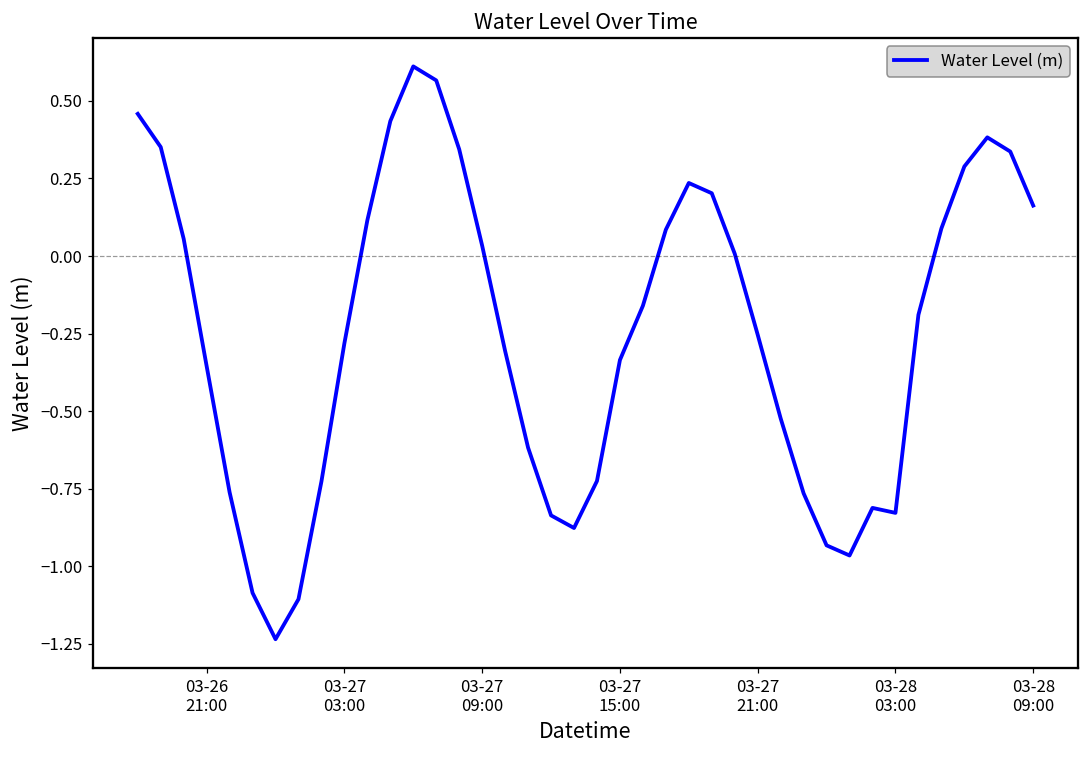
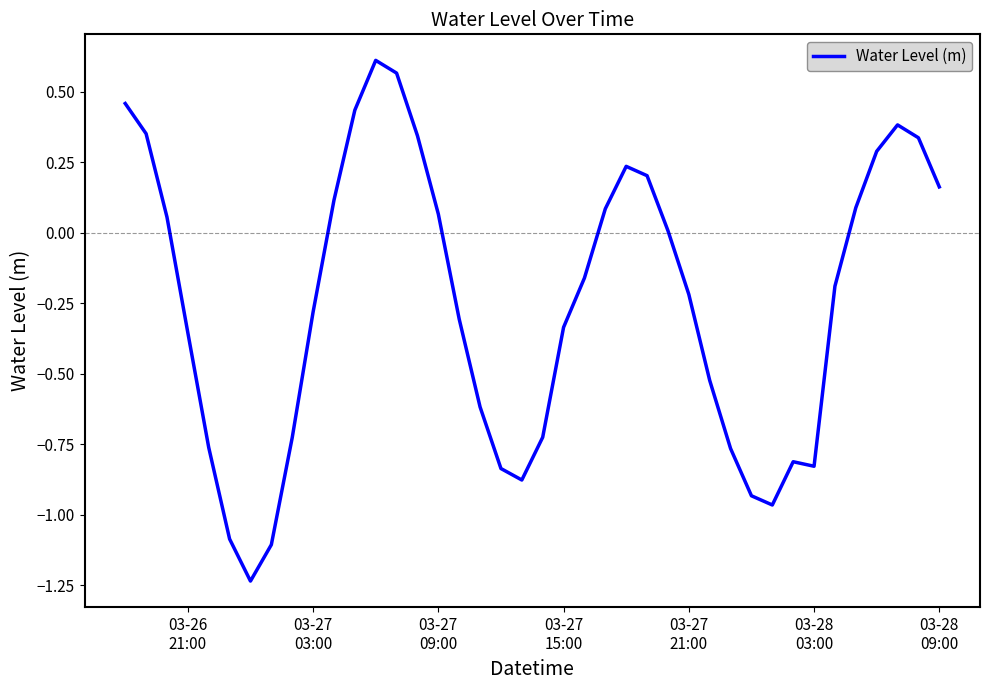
03-27 09:00: 0.03 -> 0.07
03-27 21:00: -0.25 -> -0.22
